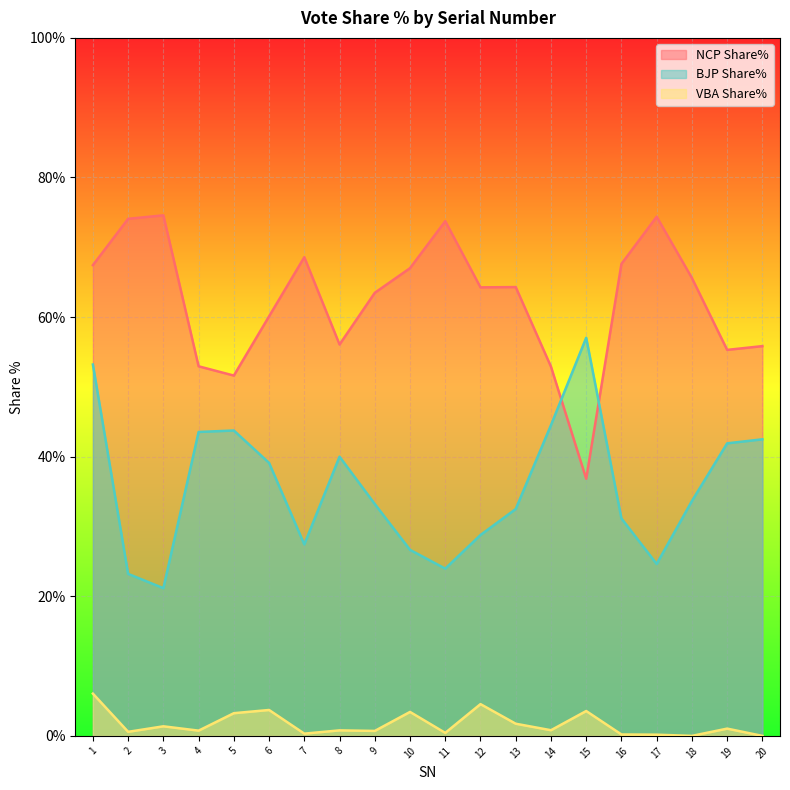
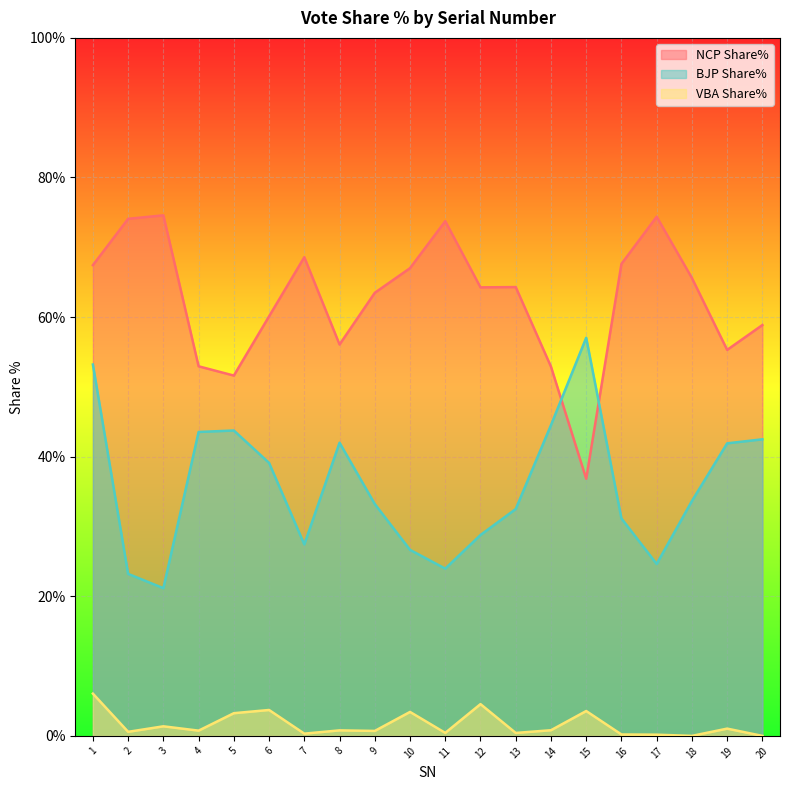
BJP Share%, 8: 40% -> 42%
VBA Share%, 13: 2% -> 0%
NCP Share%, 20: 56% -> 59%
